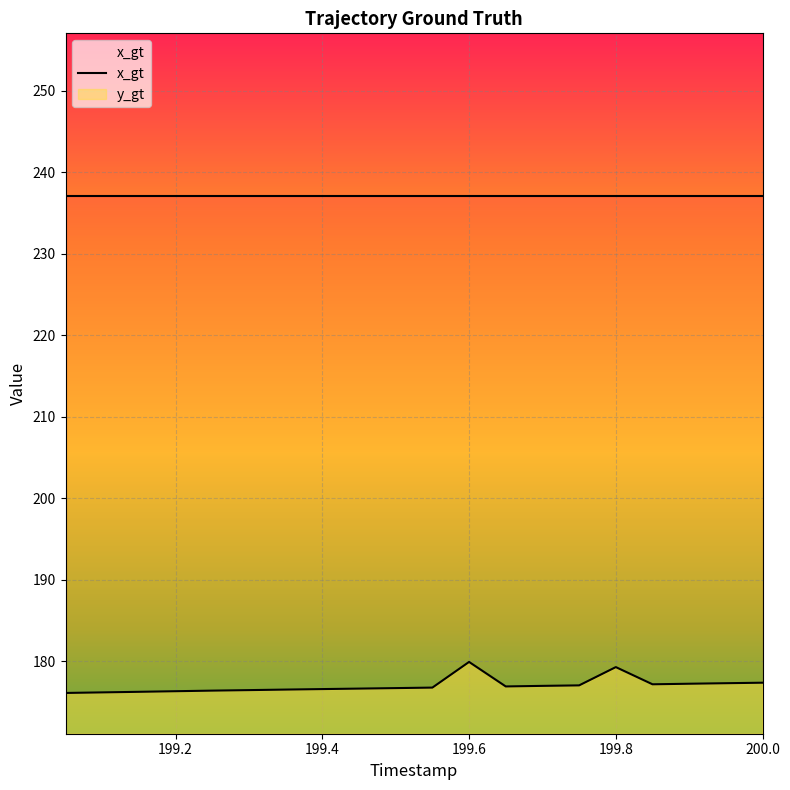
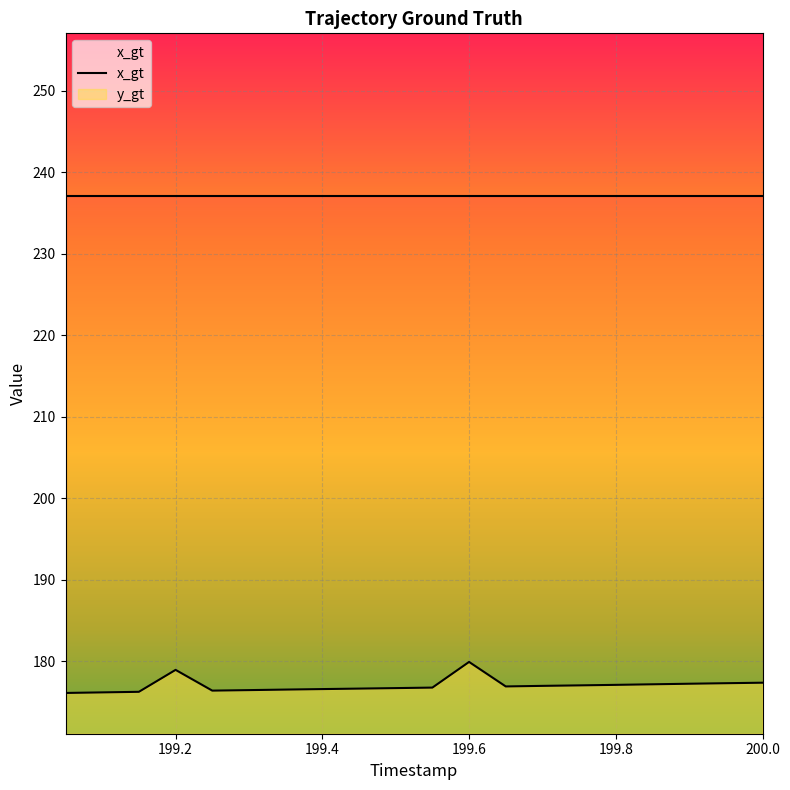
y_gt, 199.2: 176 -> 179
y_gt, 199.8: 179 -> 177
